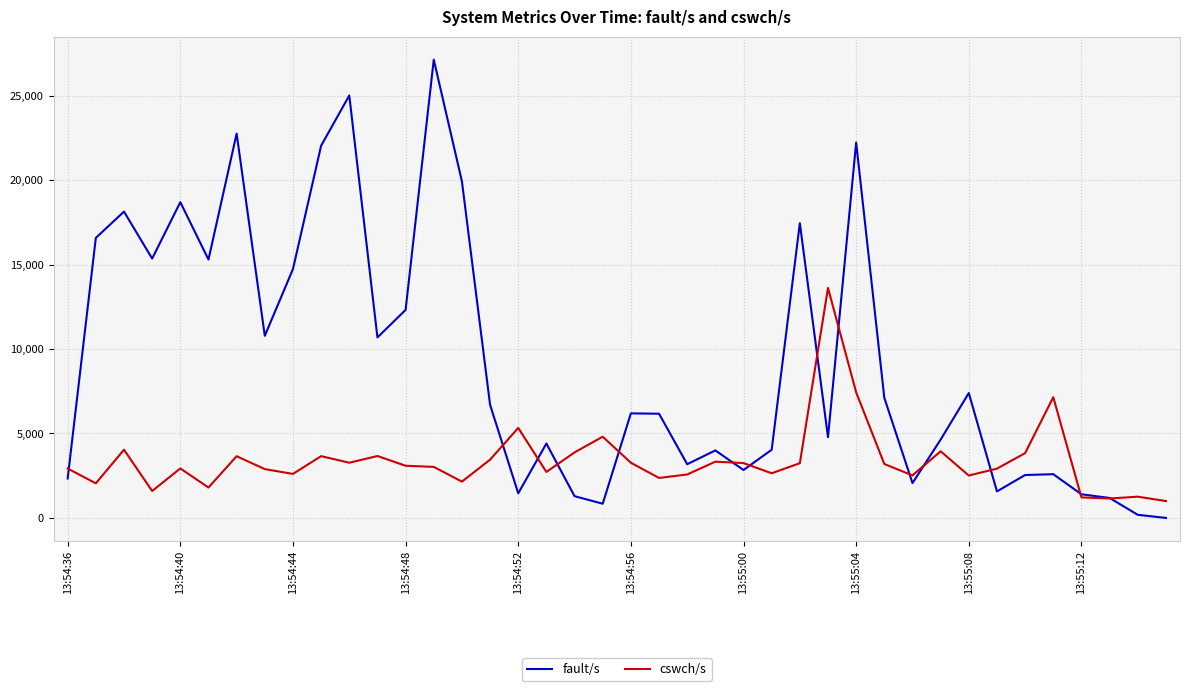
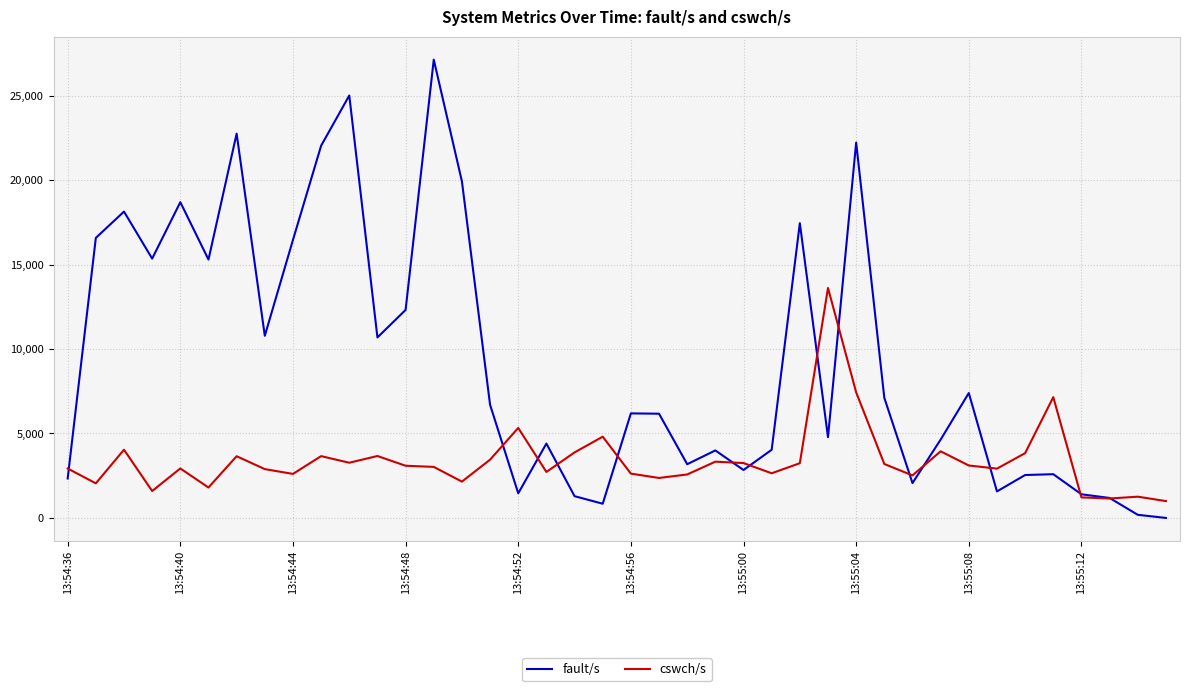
fault/s, 13:54:44: 14,700 -> 16,500
cswch/s, 13:54:56: 3,300 -> 2,600
cswch/s, 13:55:08: 2,500 -> 3,100
